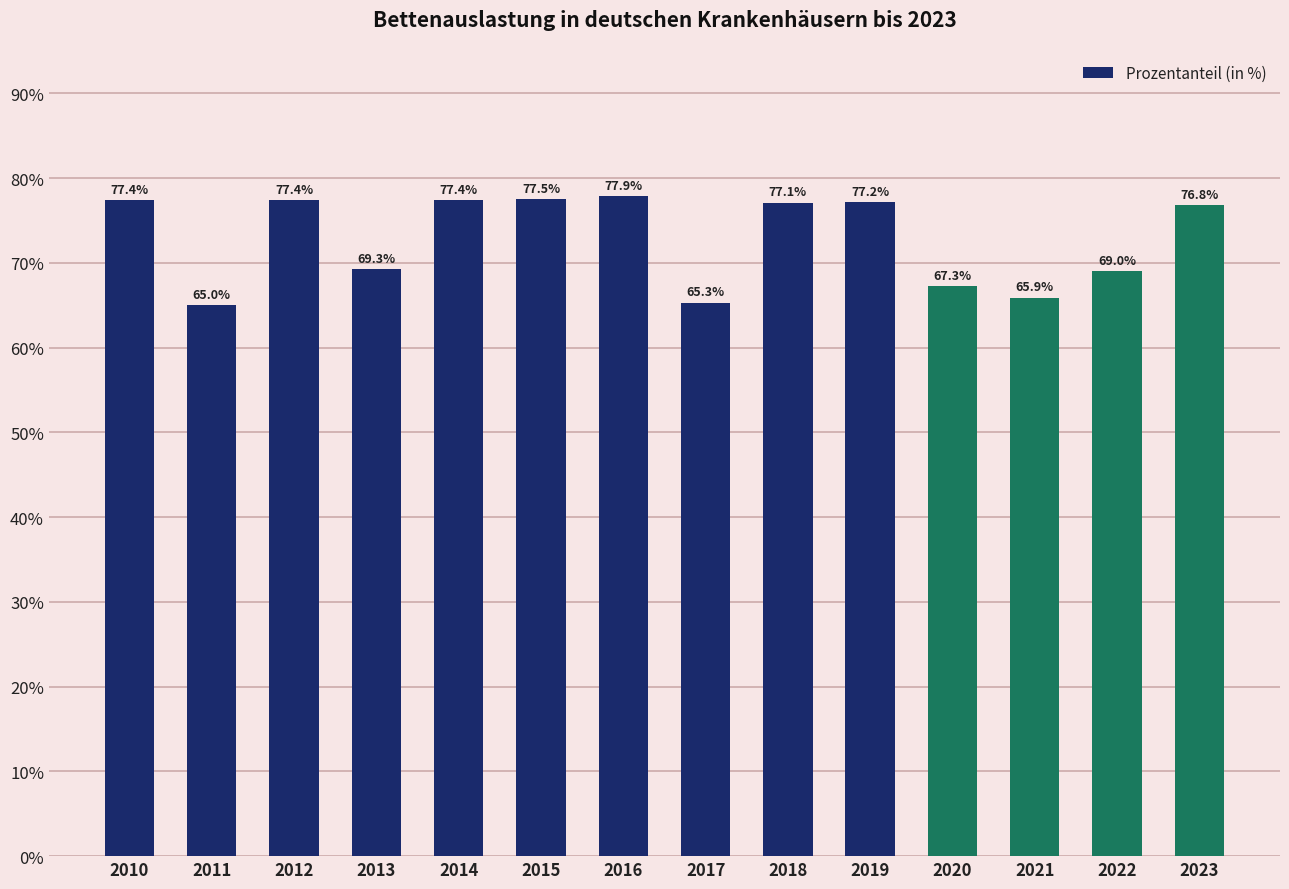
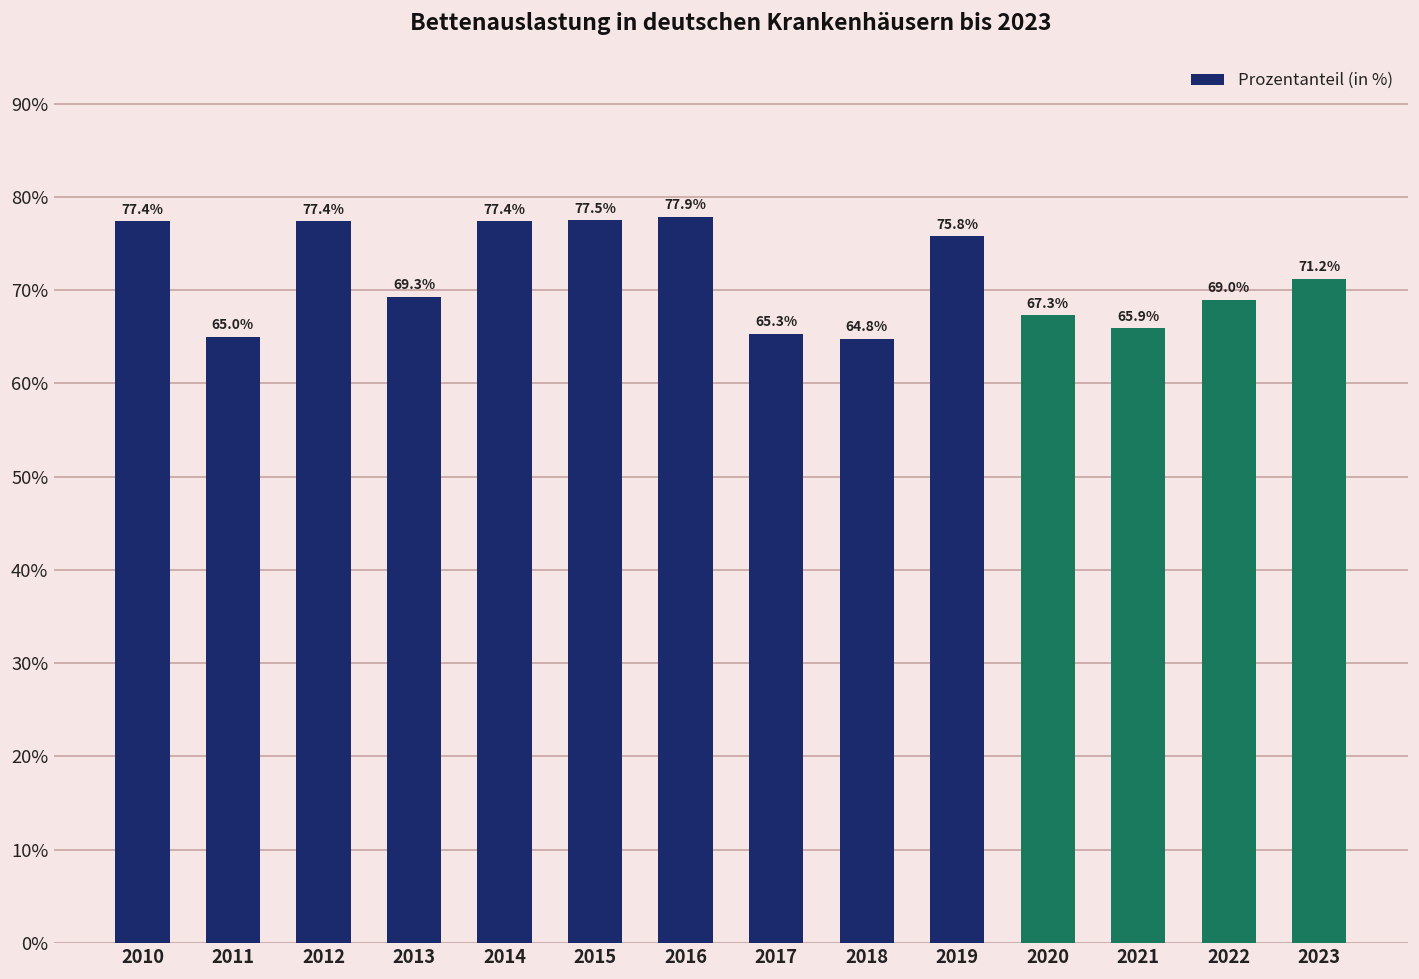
2018: 77.1% -> 64.8%
2019: 77.2% -> 75.8%
2023: 76.8% -> 71.2%
